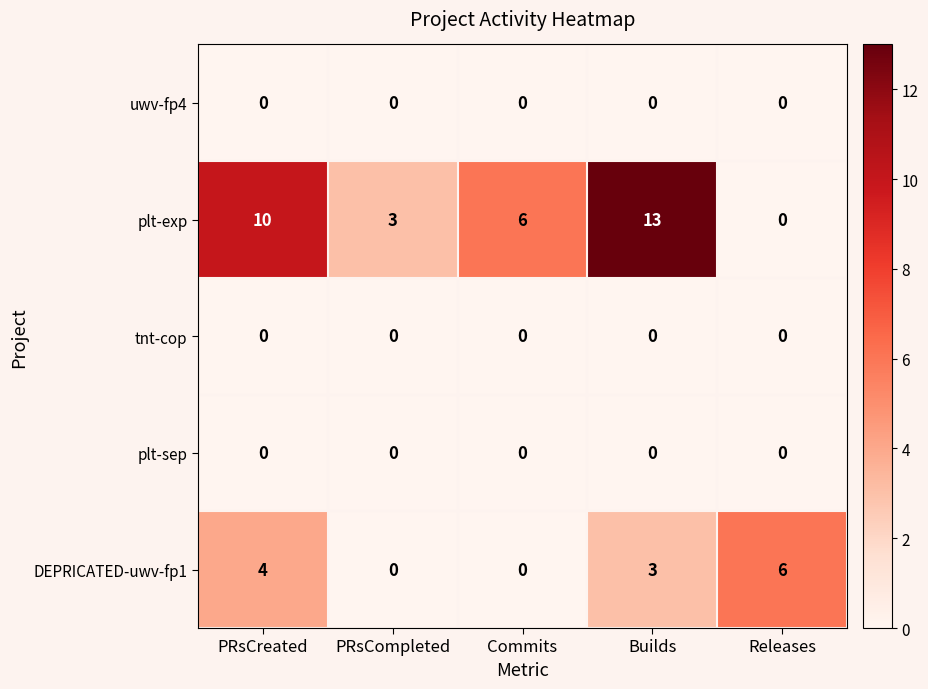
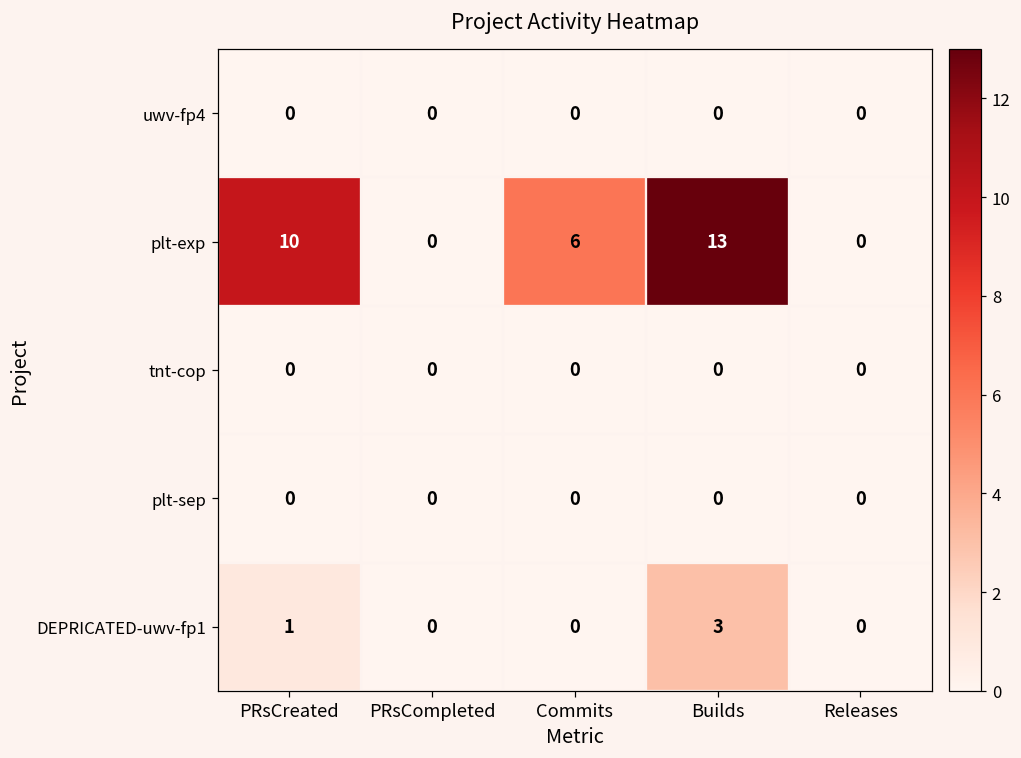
plt-exp, PRsCompleted: 3 -> 0
DEPRICATED-uwv-fp1, PRsCreated: 4 -> 1
DEPRICATED-uwv-fp1, Releases: 6 -> 0
